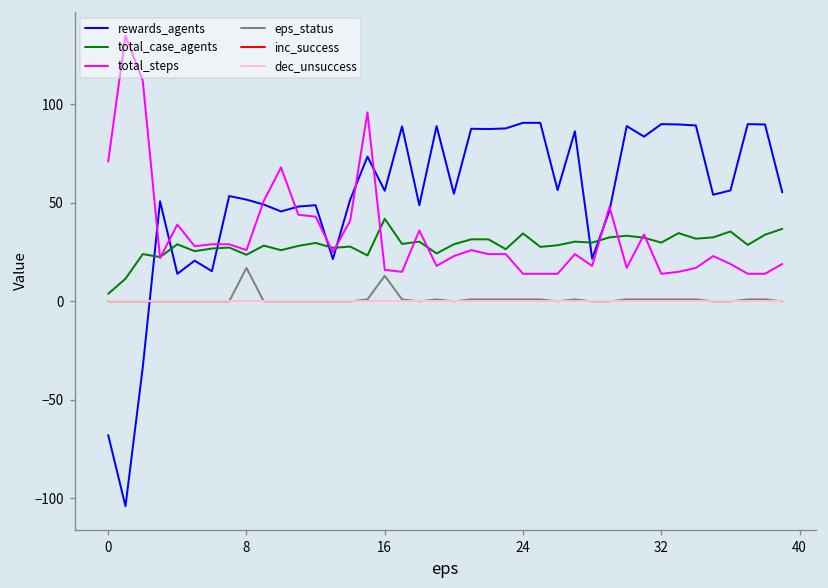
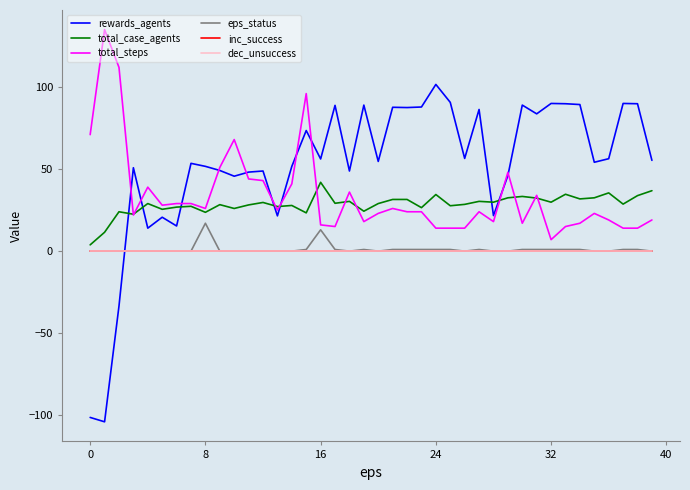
rewards_agents, 0: -68 -> -101
rewards_agents, 24: 91 -> 102
total_steps, 32: 14 -> 7
